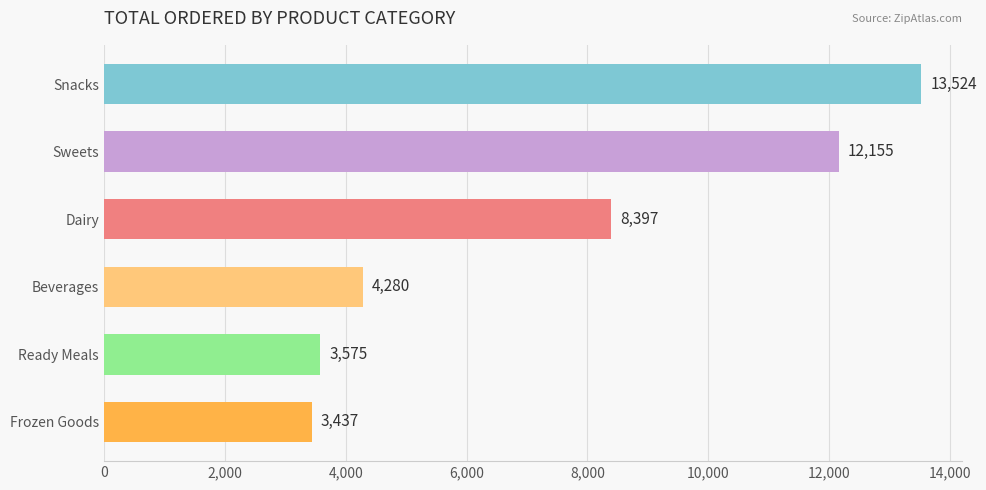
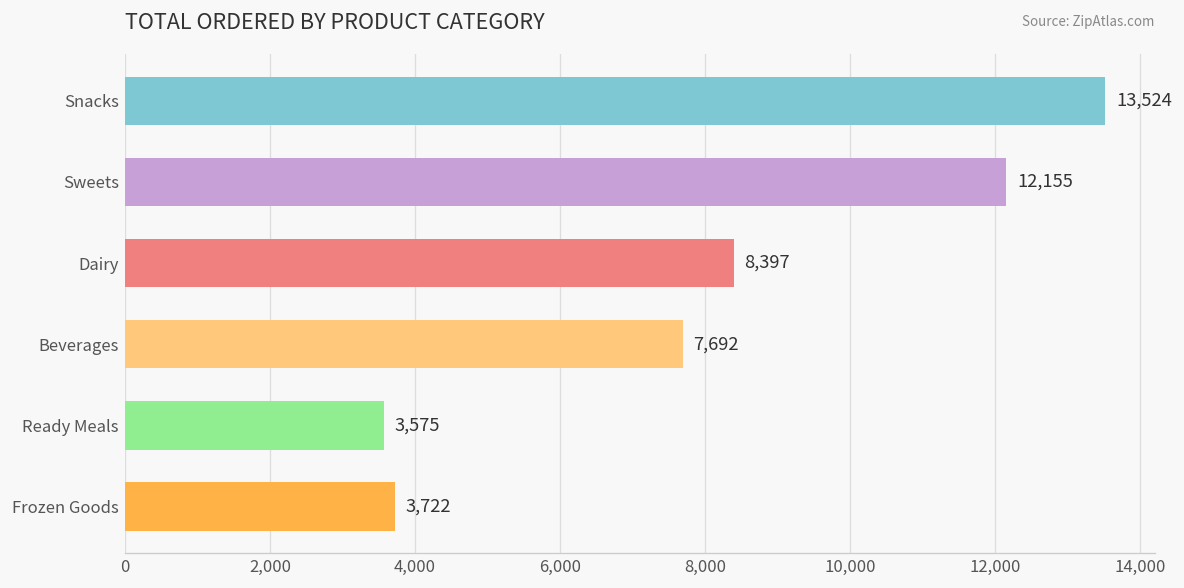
Beverages: 4,280 -> 7,692
Frozen Goods: 3,437 -> 3,722
